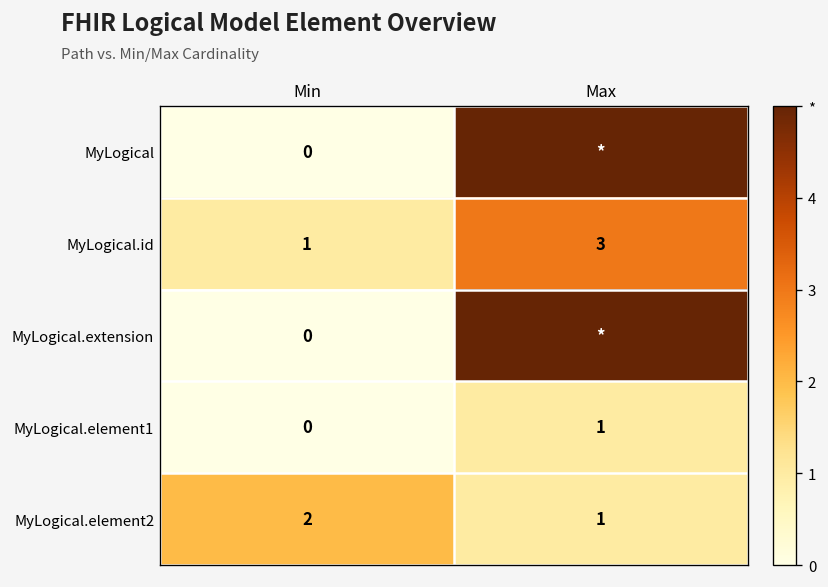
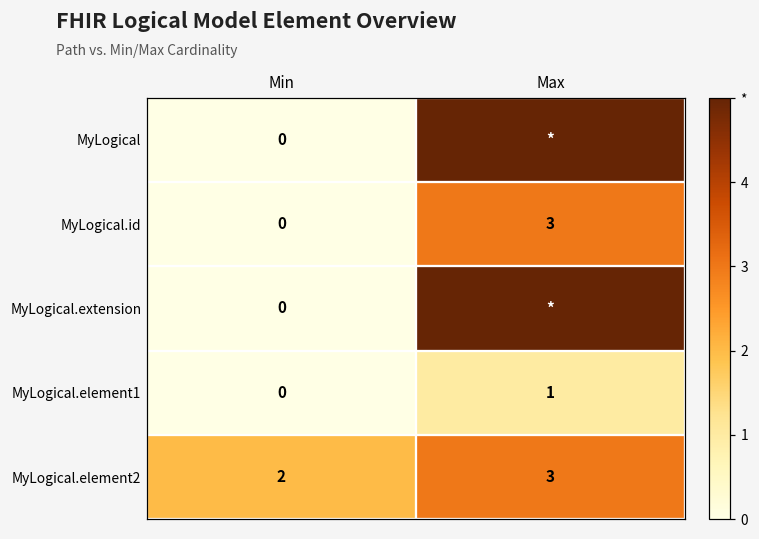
MyLogical.id, Min: 1 -> 0
MyLogical.element2, Max: 1 -> 3
